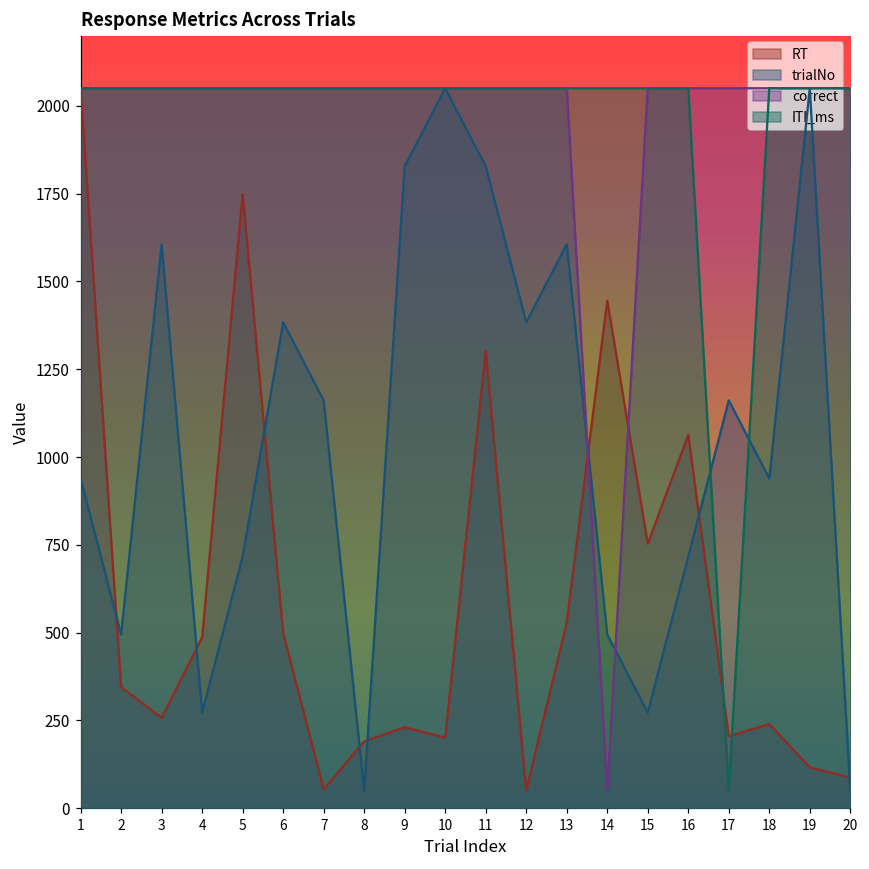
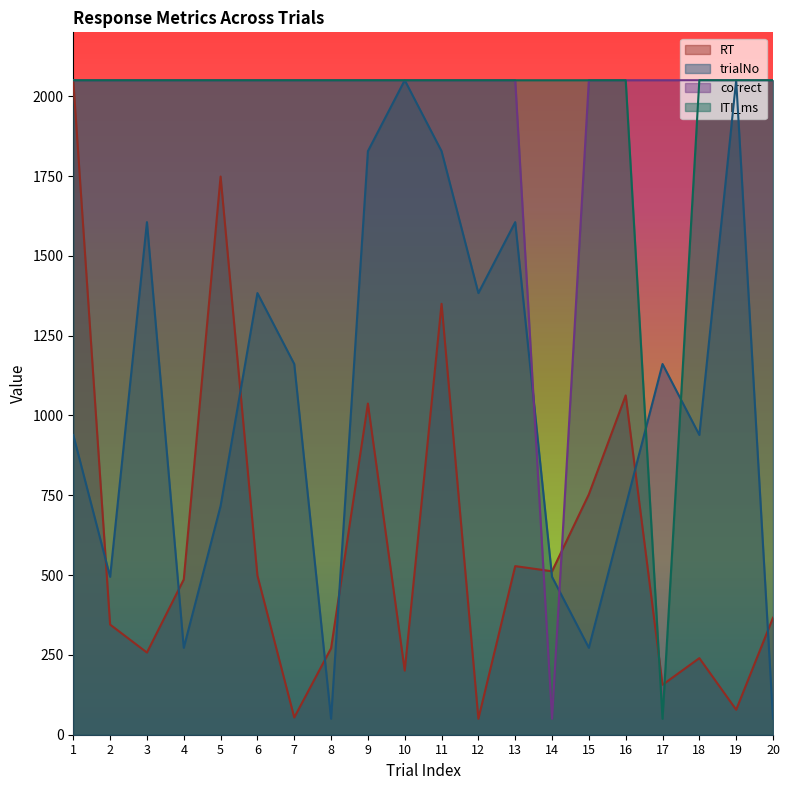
RT, 8: 190 -> 270
RT, 9: 230 -> 1040
RT, 11: 1300 -> 1350
RT, 14: 1450 -> 510
RT, 17: 200 -> 160
RT, 19: 120 -> 80
RT, 20: 90 -> 370
